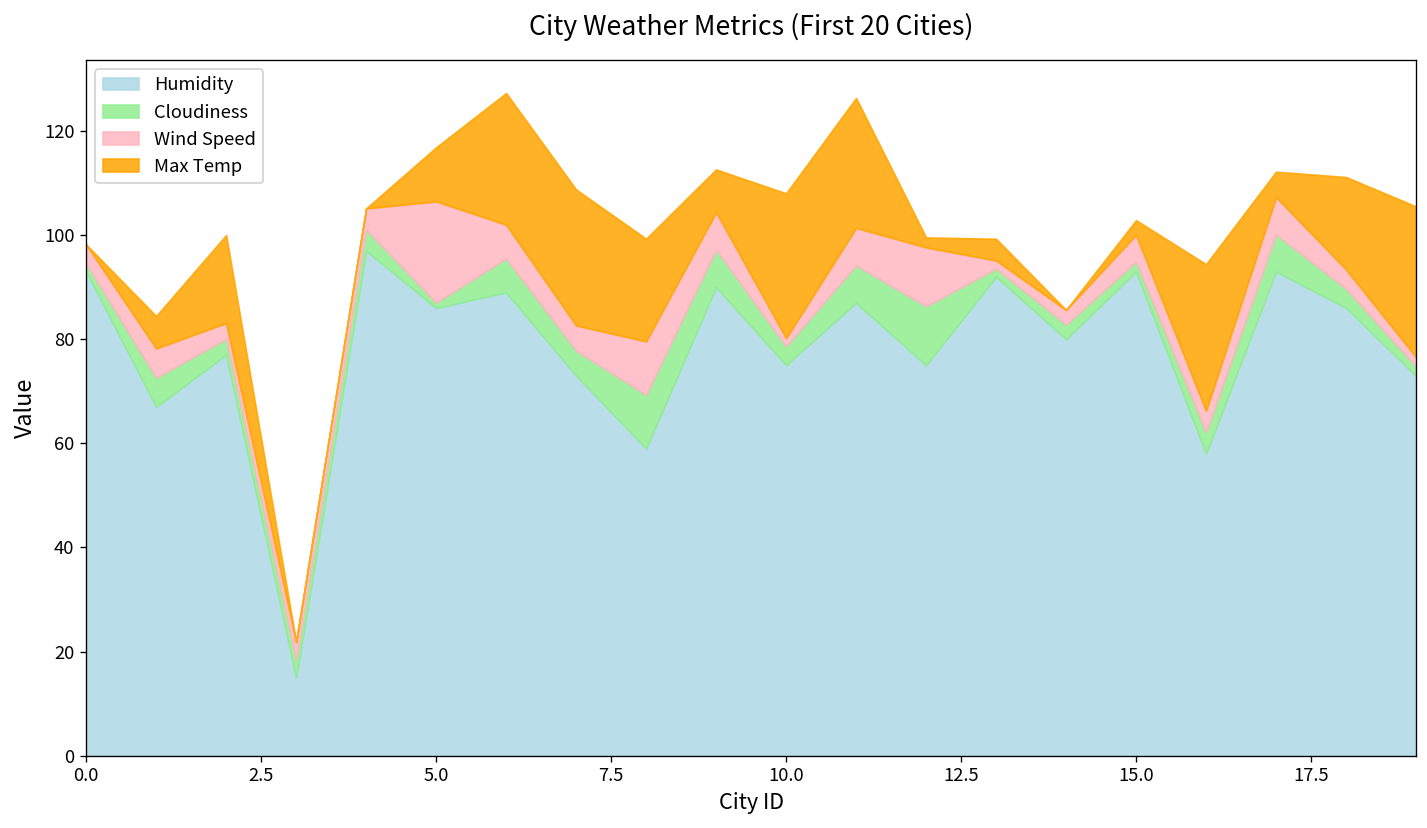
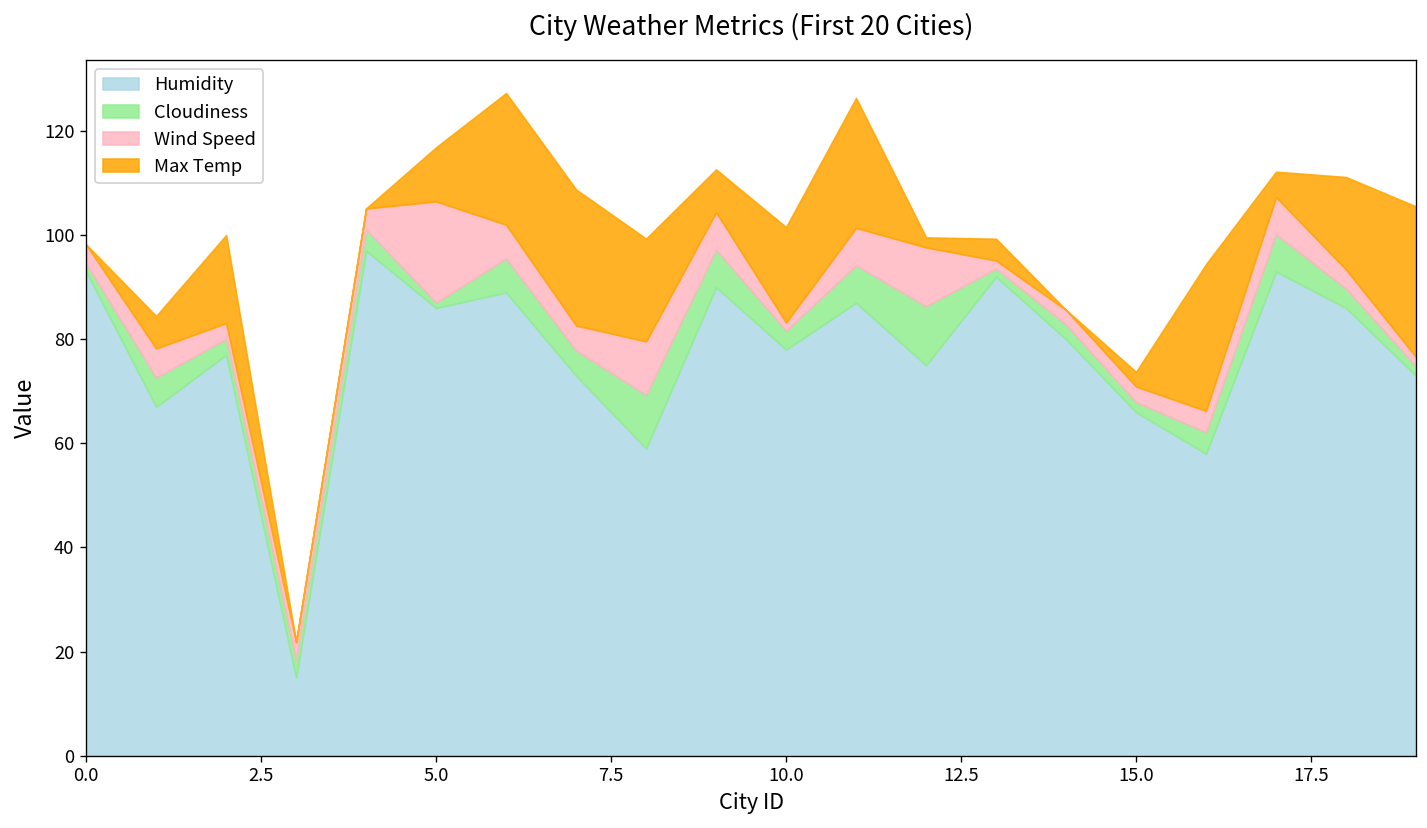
Humidity, 10.0: 75 -> 78
Max Temp, 10.0: 28 -> 18
Humidity, 15.0: 93 -> 66
Wind Speed, 15.0: 5 -> 3
